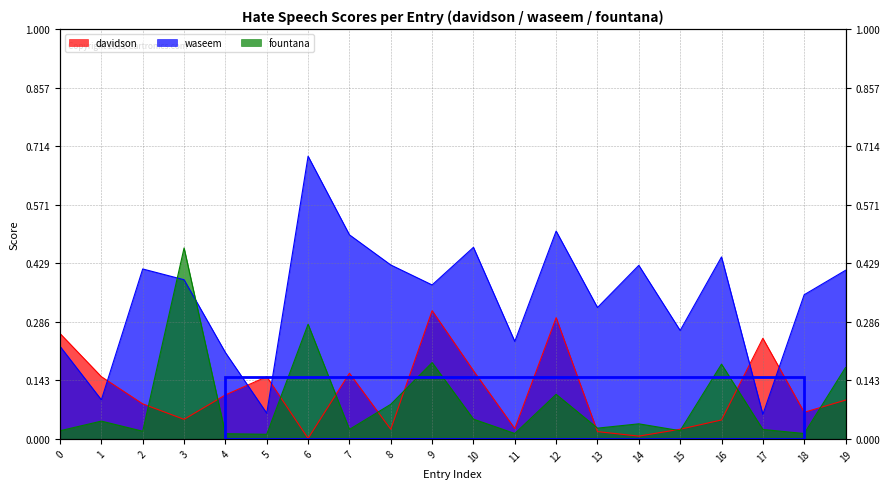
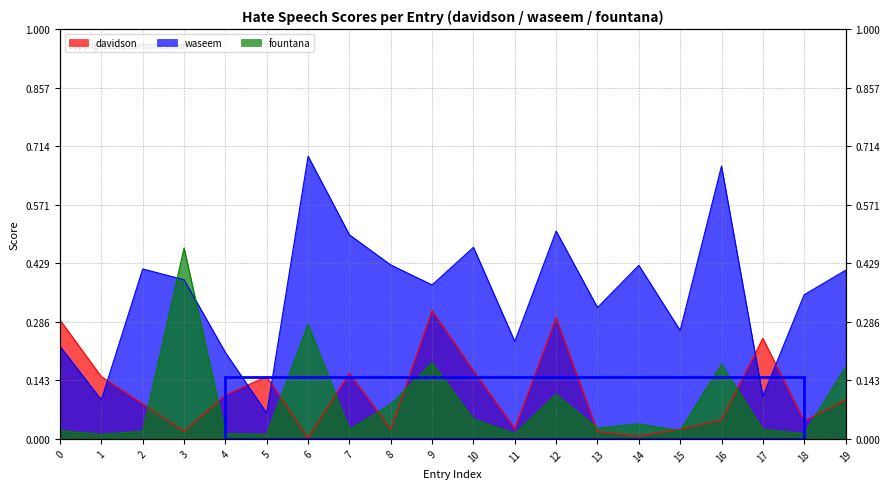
davidson, 0: 0.26 -> 0.29
fountana, 1: 0.04 -> 0.01
davidson, 3: 0.05 -> 0.02
waseem, 16: 0.44 -> 0.67
waseem, 17: 0.06 -> 0.10
davidson, 18: 0.06 -> 0.04
